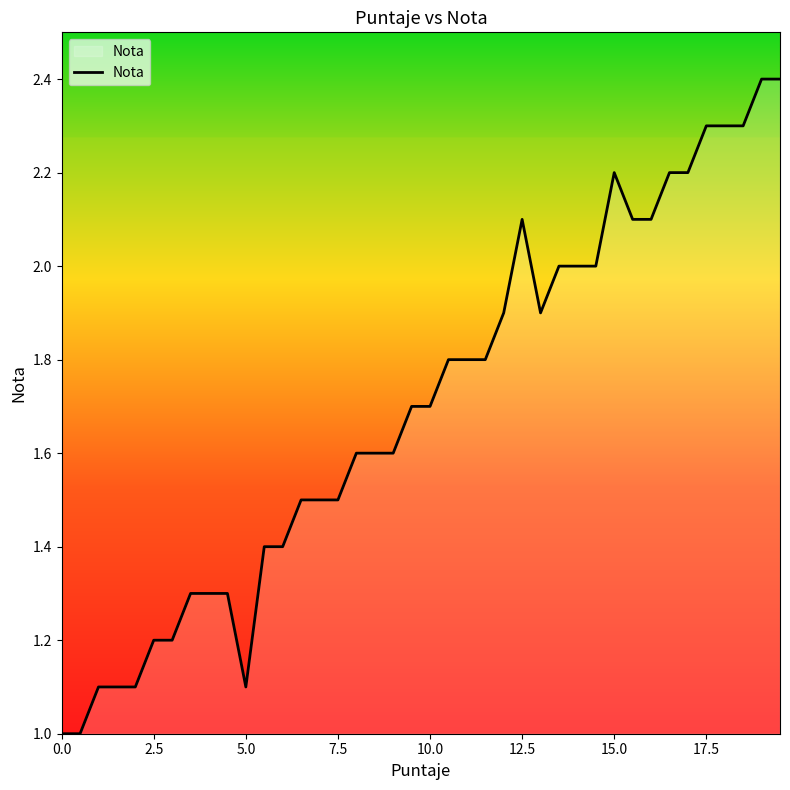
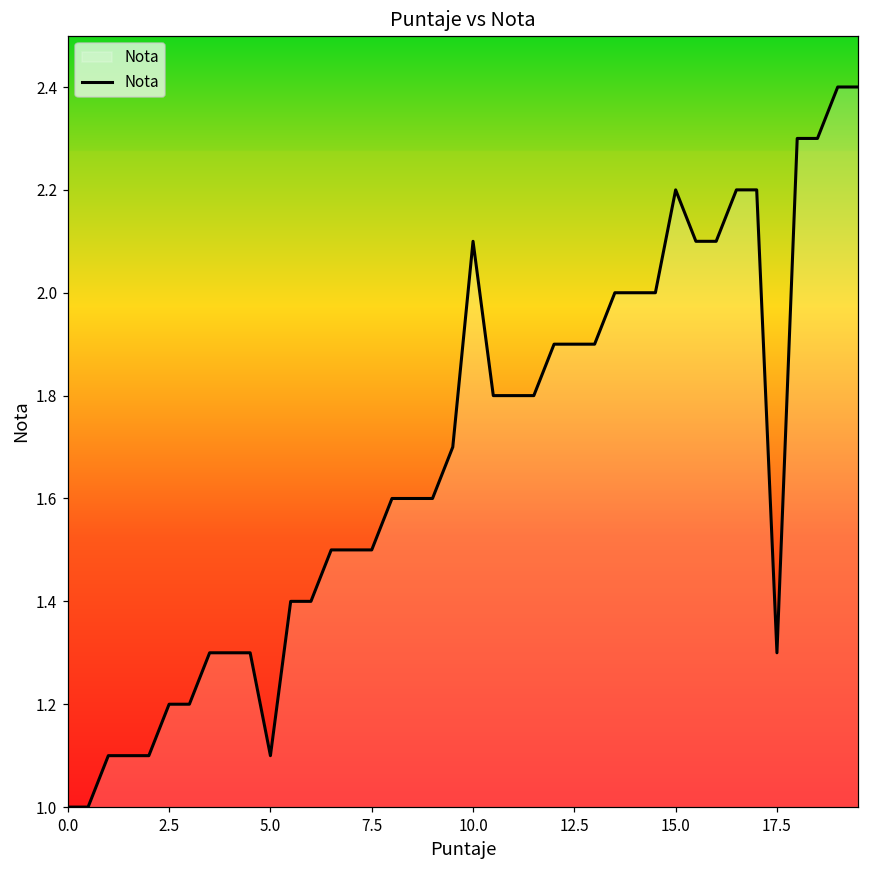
10.0: 1.7 -> 2.1
12.5: 2.1 -> 1.9
17.5: 2.3 -> 1.3
